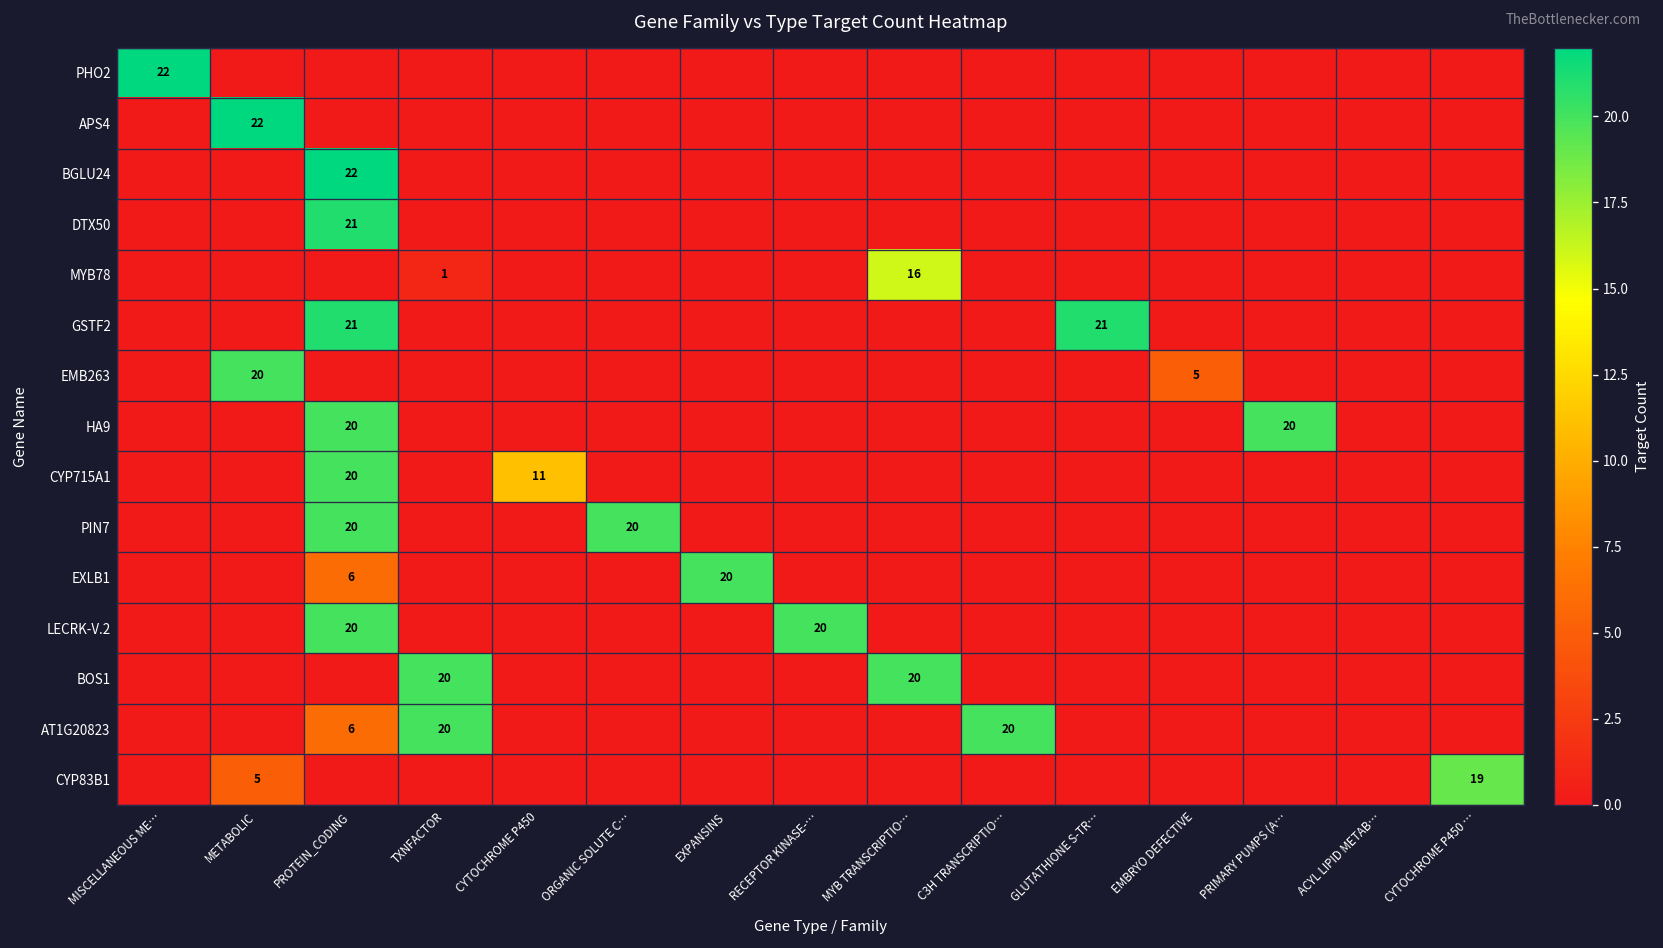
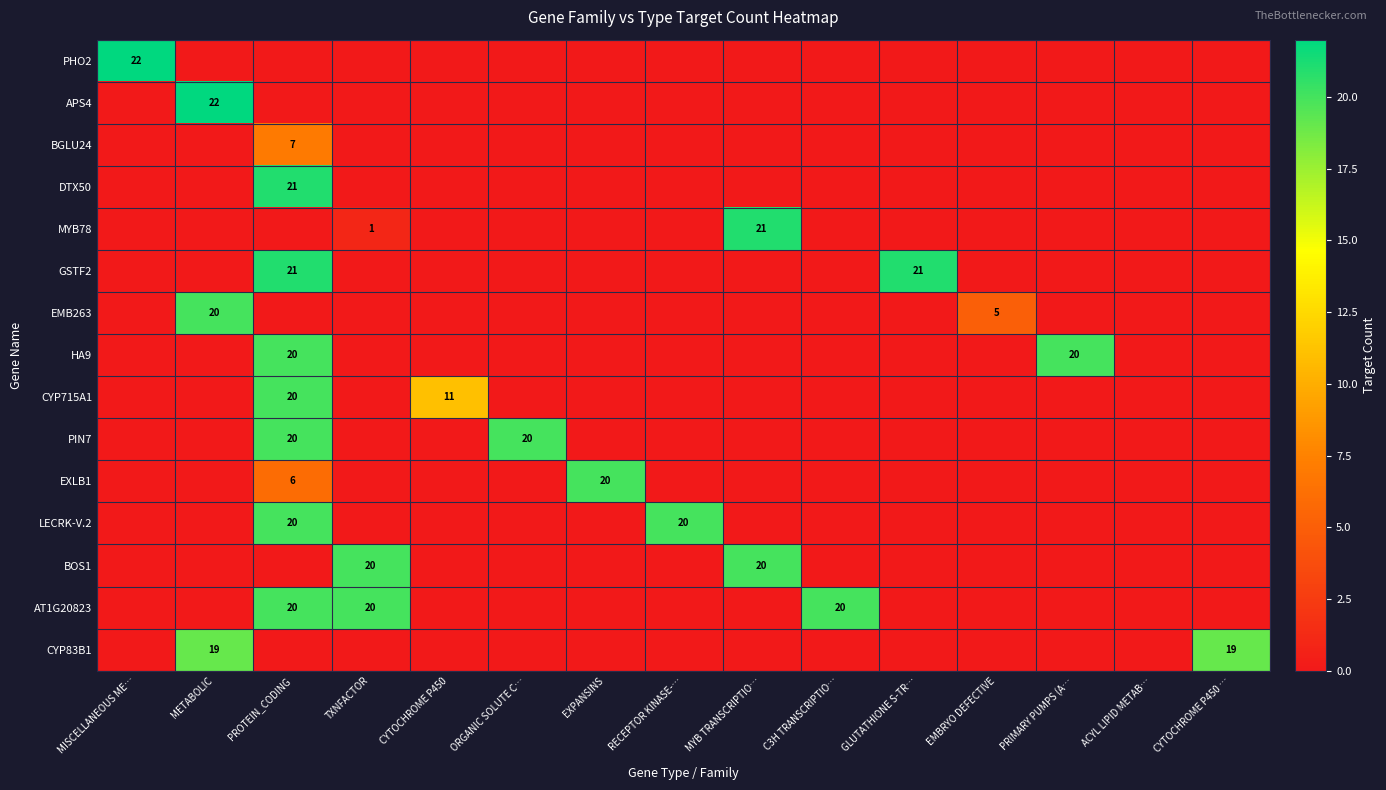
BGLU24, PROTEIN_CODING: 22 -> 7
MYB78, MYB TRANSCRIPTIO…: 16 -> 21
AT1G20823, PROTEIN_CODING: 6 -> 20
CYP83B1, METABOLIC: 5 -> 19
